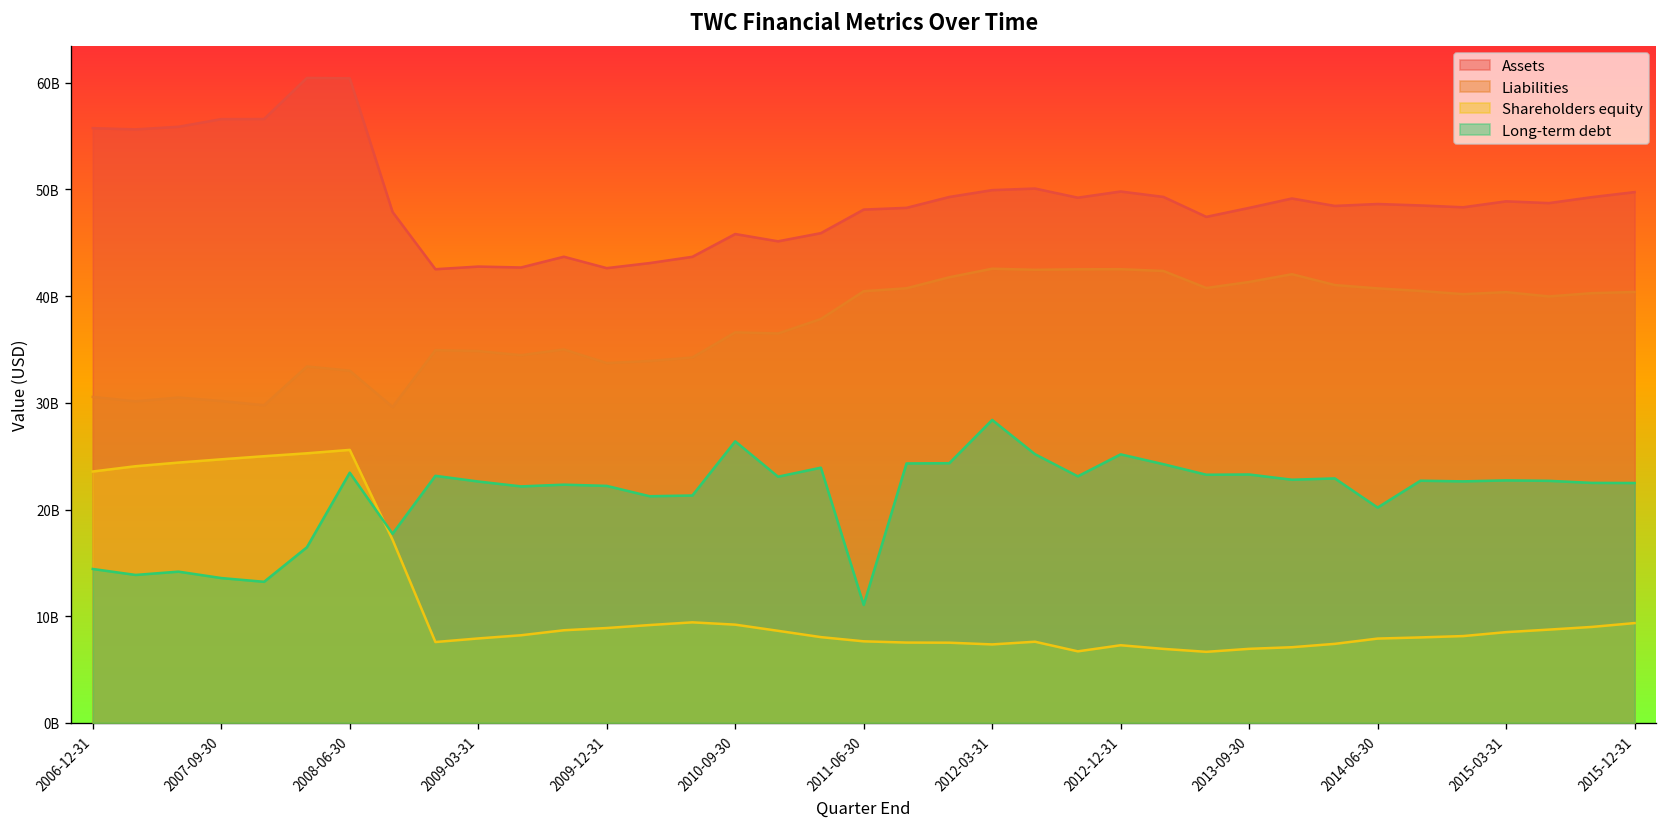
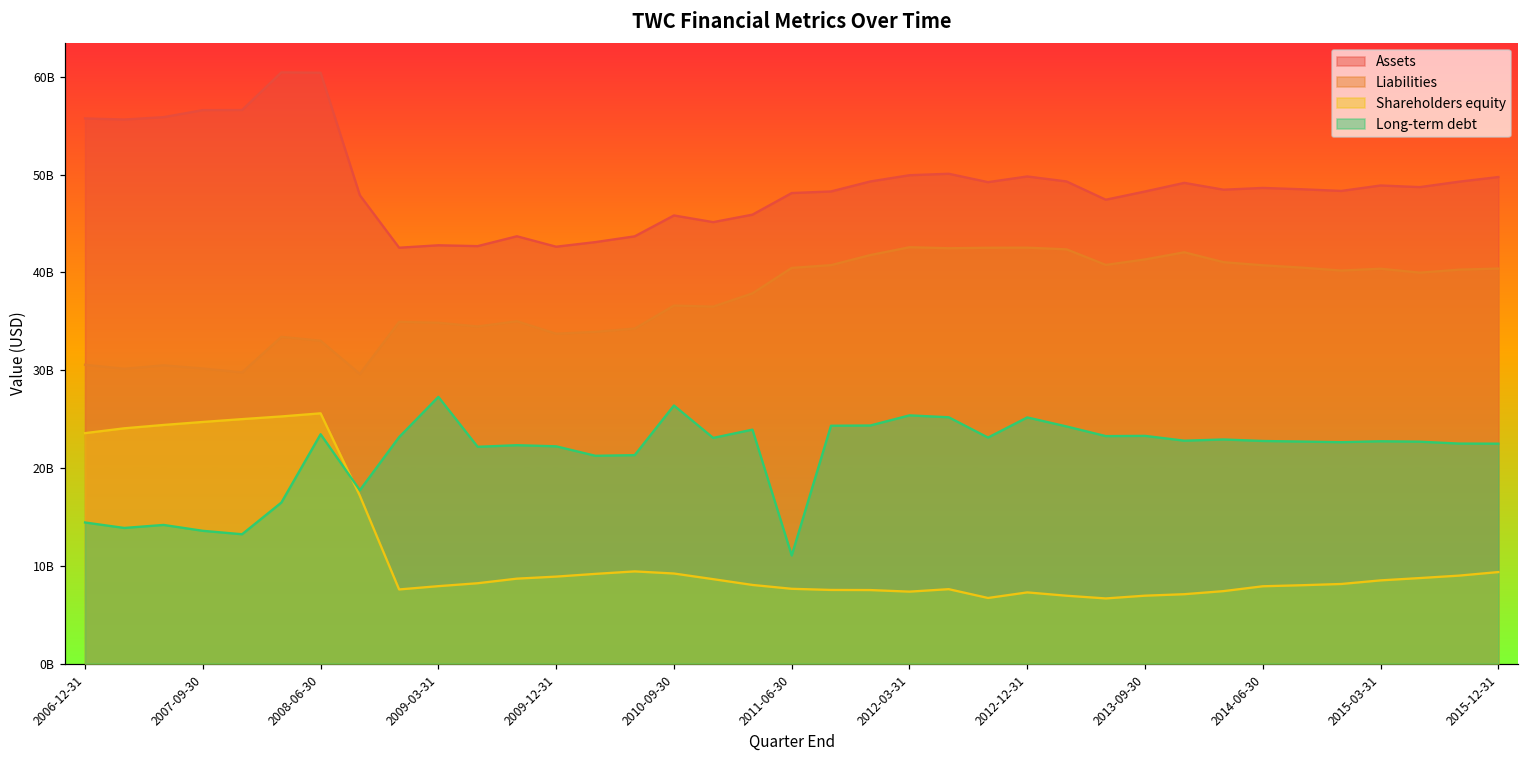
Long-term debt, 2009-03-31: 23000000000 -> 27000000000
Long-term debt, 2012-03-31: 28000000000 -> 25000000000
Long-term debt, 2014-06-30: 20000000000 -> 23000000000
